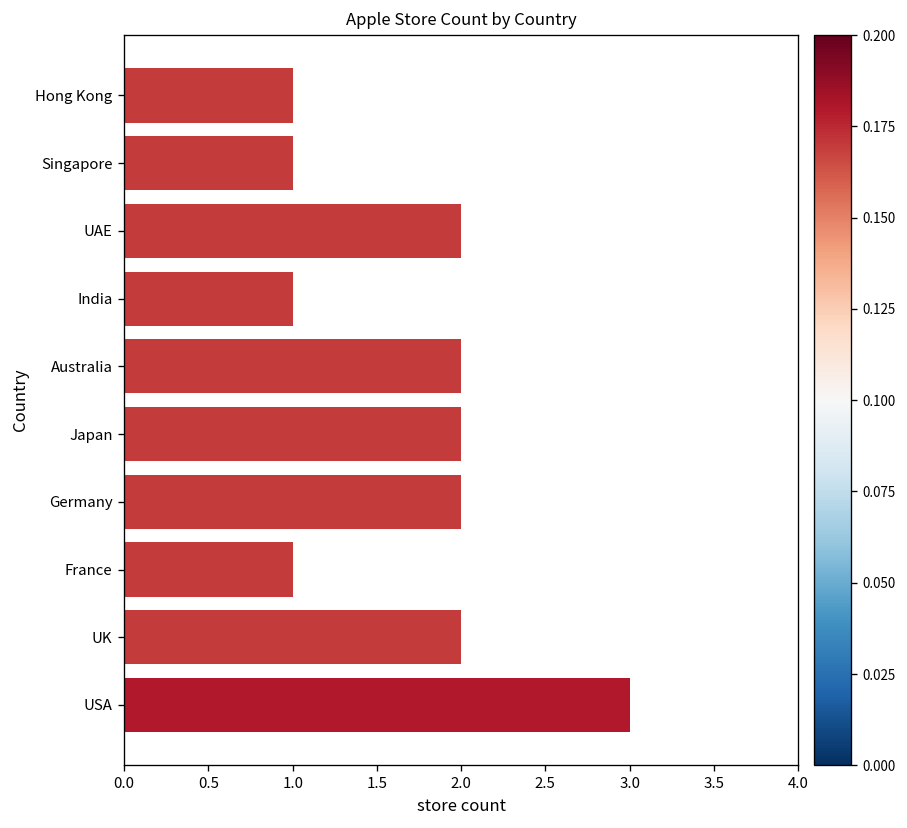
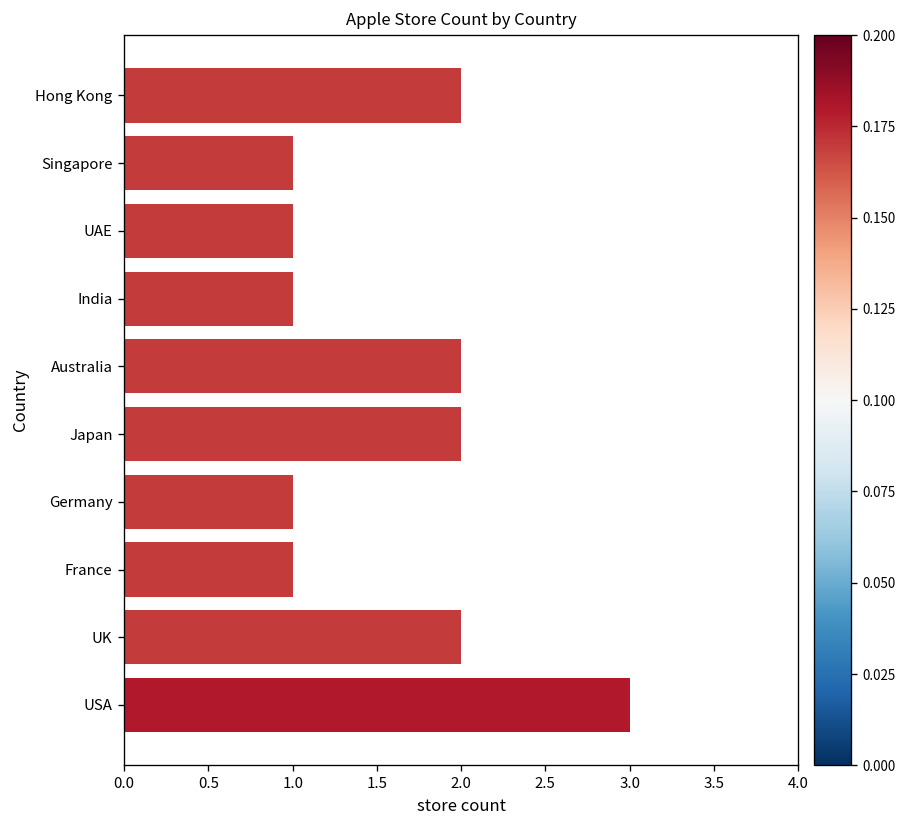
Hong Kong: 1 -> 2
UAE: 2 -> 1
Germany: 2 -> 1
